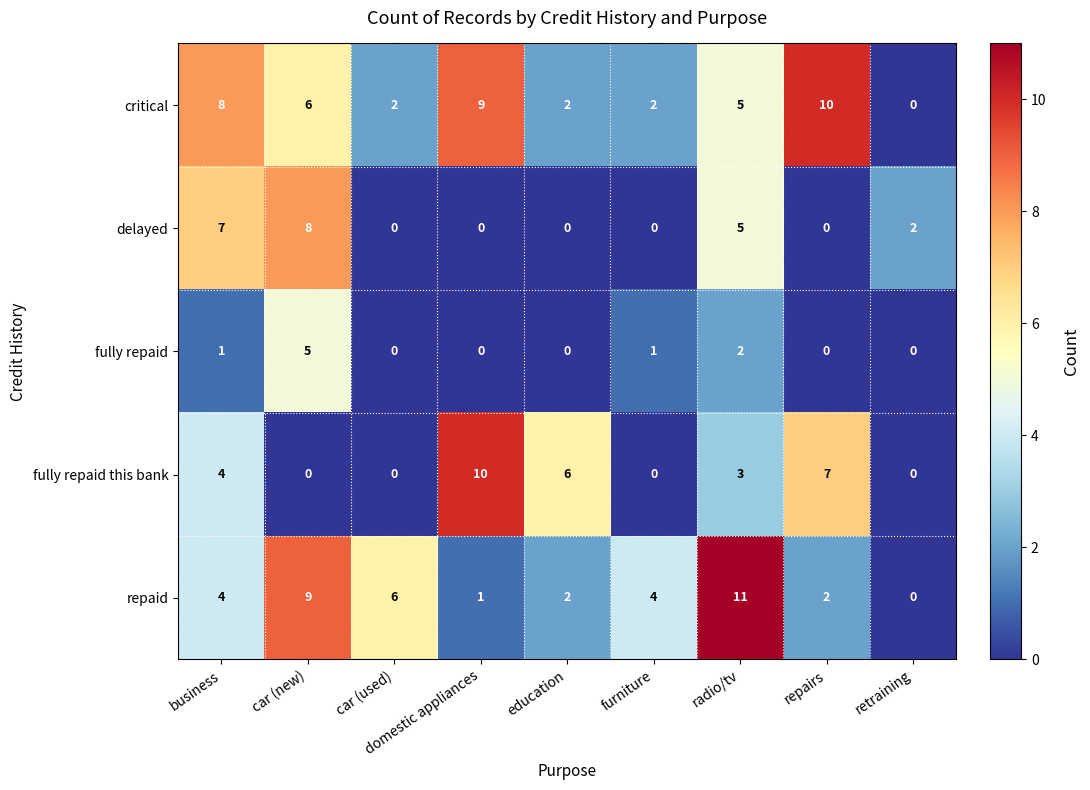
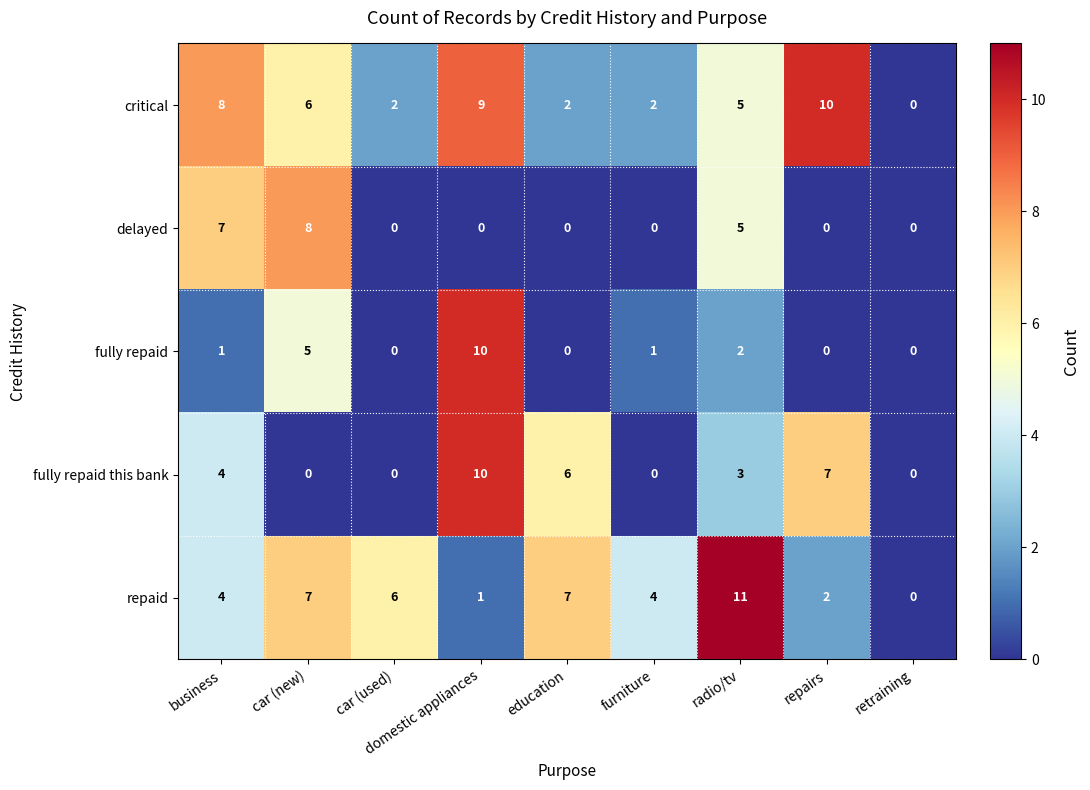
delayed, retraining: 2 -> 0
fully repaid, domestic appliances: 0 -> 10
repaid, car (new): 9 -> 7
repaid, education: 2 -> 7
